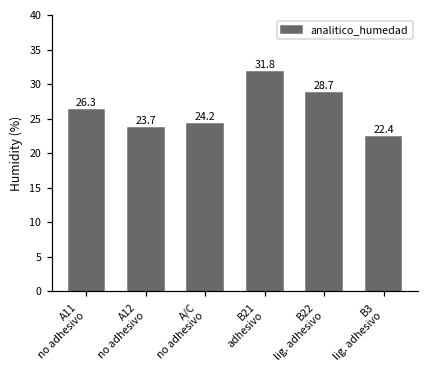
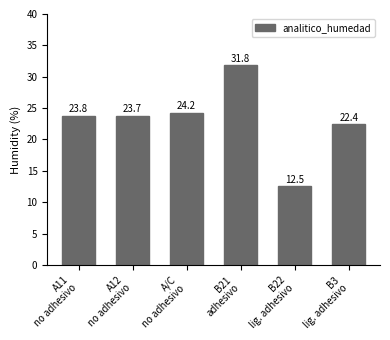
A11 no adhesivo: 26.3 -> 23.8
B22 lig. adhesivo: 28.7 -> 12.5
